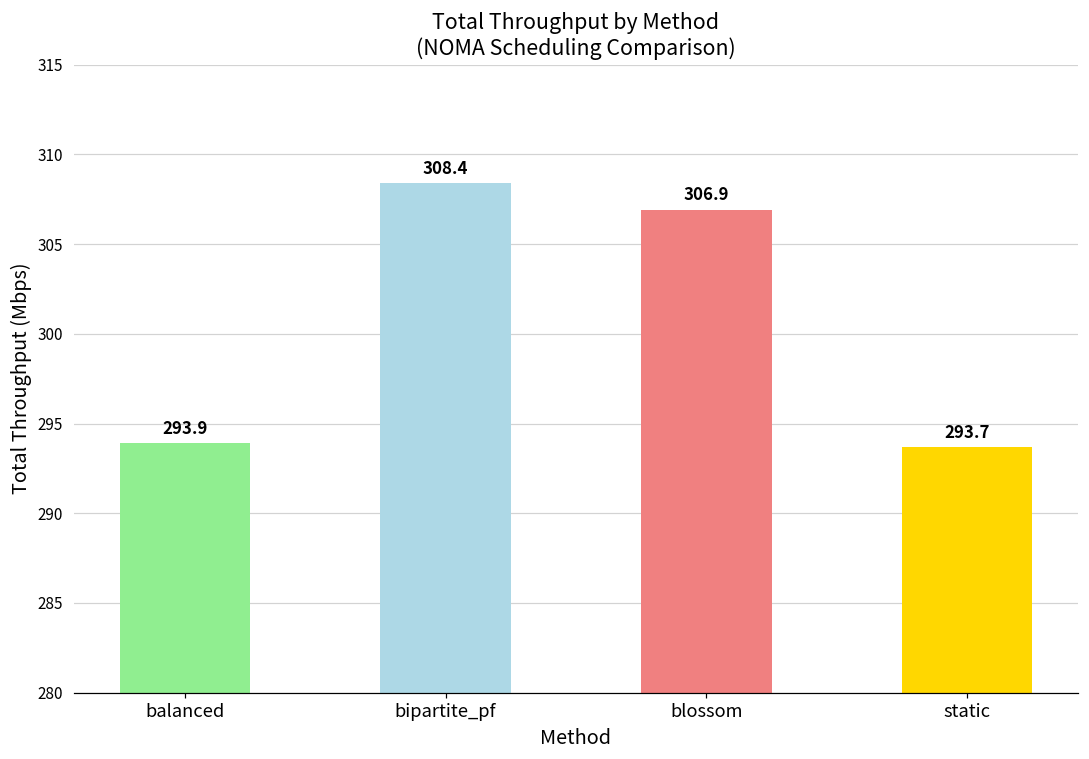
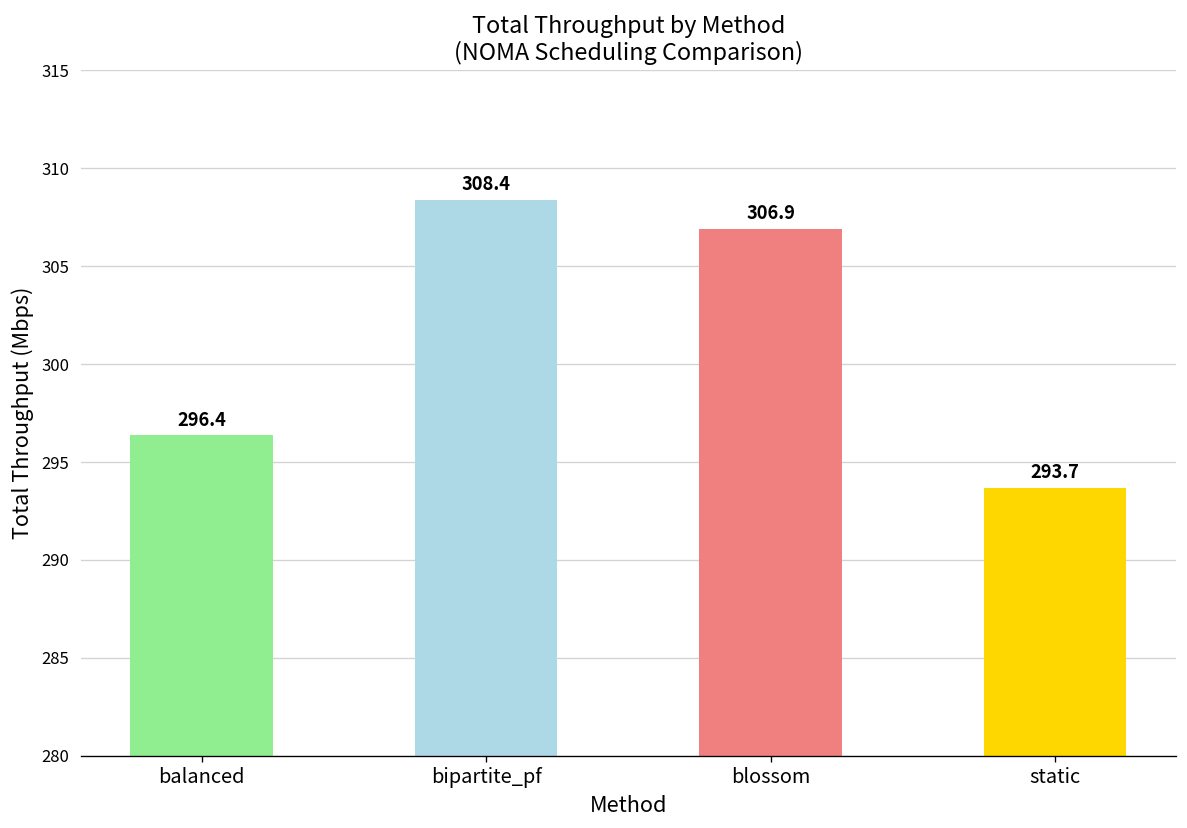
balanced: 293.9 -> 296.4
